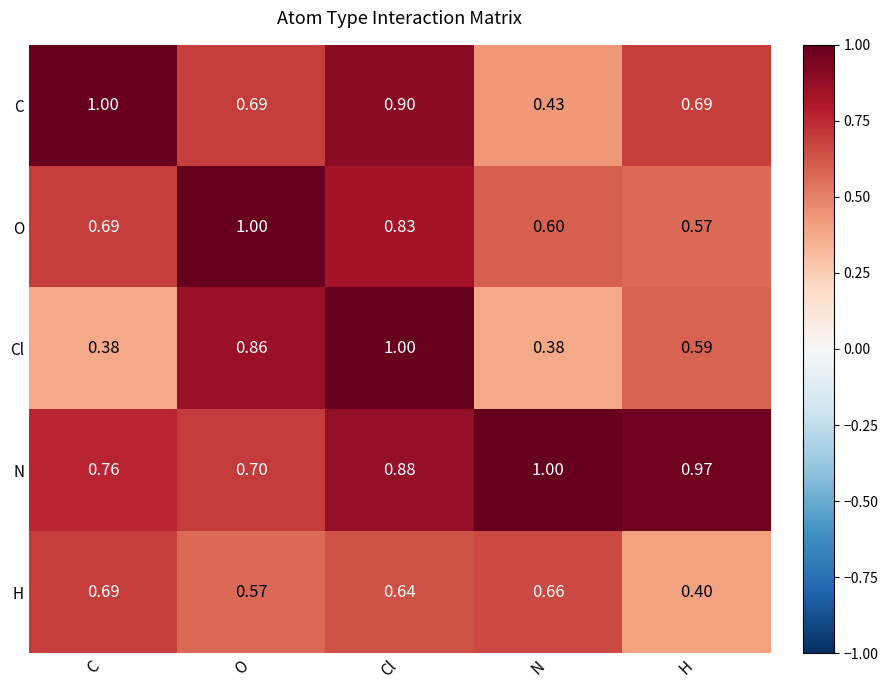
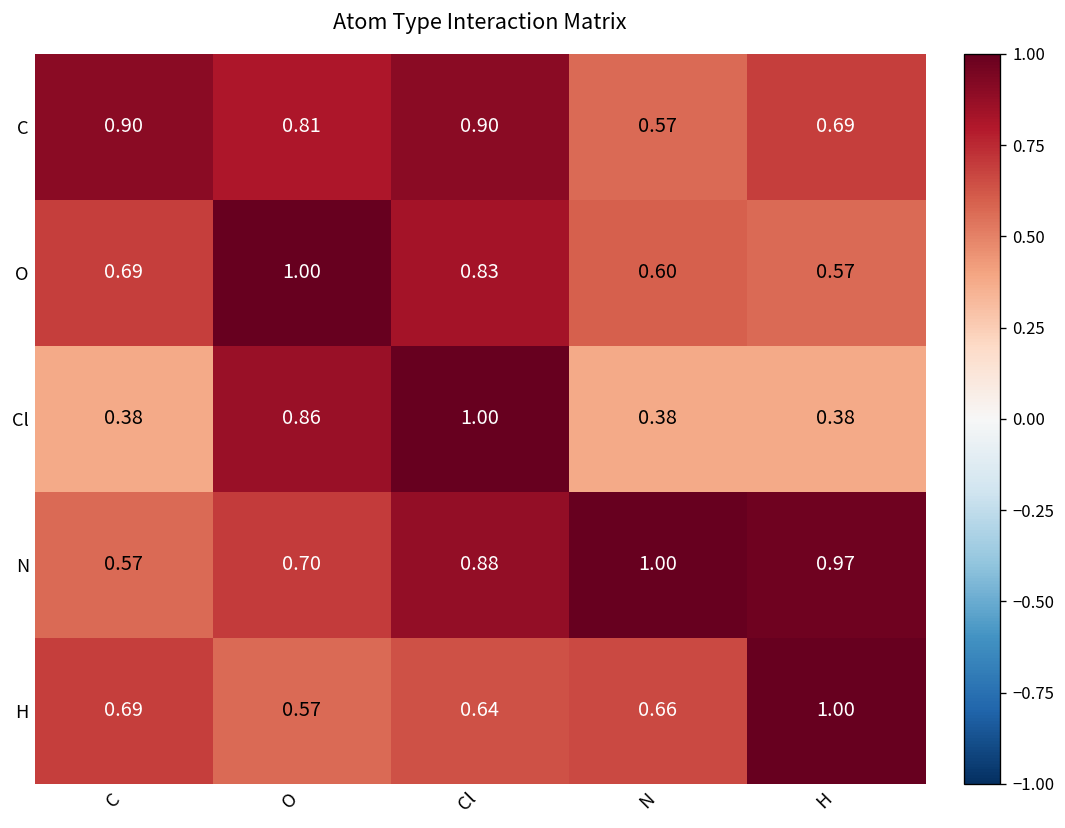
C, C: 1.00 -> 0.90
C, O: 0.69 -> 0.81
C, N: 0.43 -> 0.57
Cl, H: 0.59 -> 0.38
N, C: 0.76 -> 0.57
H, H: 0.40 -> 1.00
